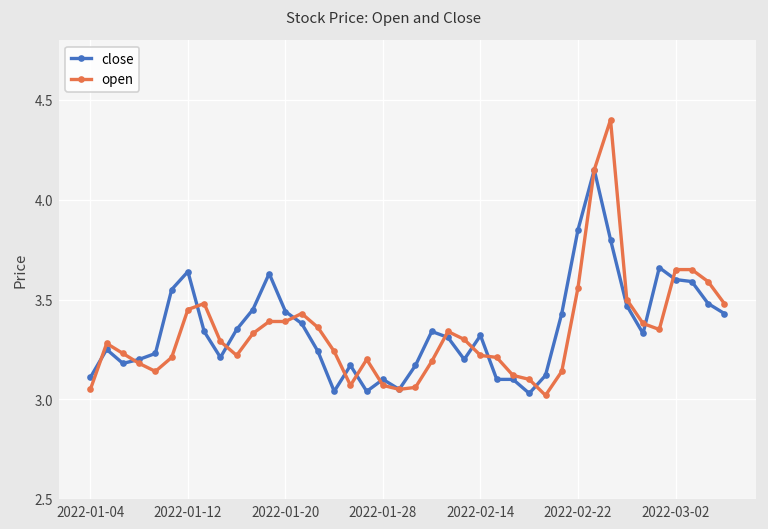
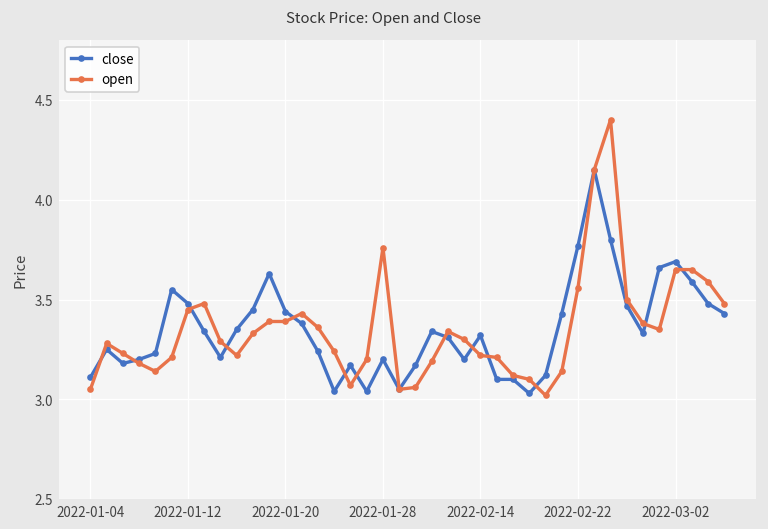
close, 2022-01-12: 3.64 -> 3.48
close, 2022-01-28: 3.1 -> 3.2
open, 2022-01-28: 3.07 -> 3.76
close, 2022-02-22: 3.85 -> 3.77
close, 2022-03-02: 3.60 -> 3.69
